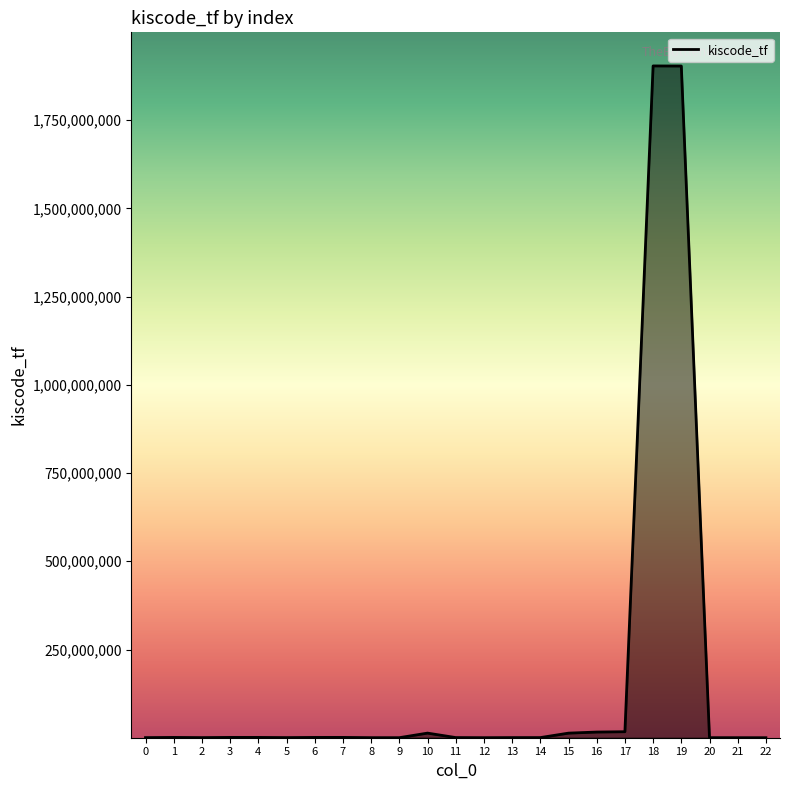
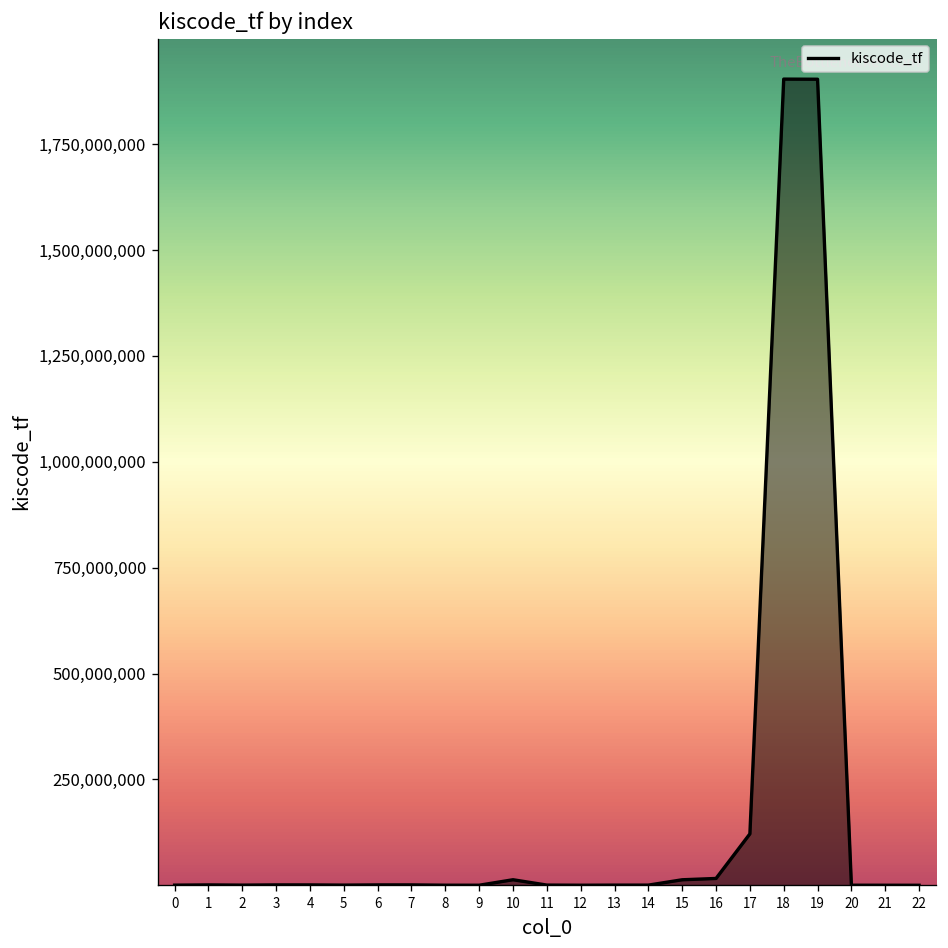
17: 20,000,000 -> 120,000,000
